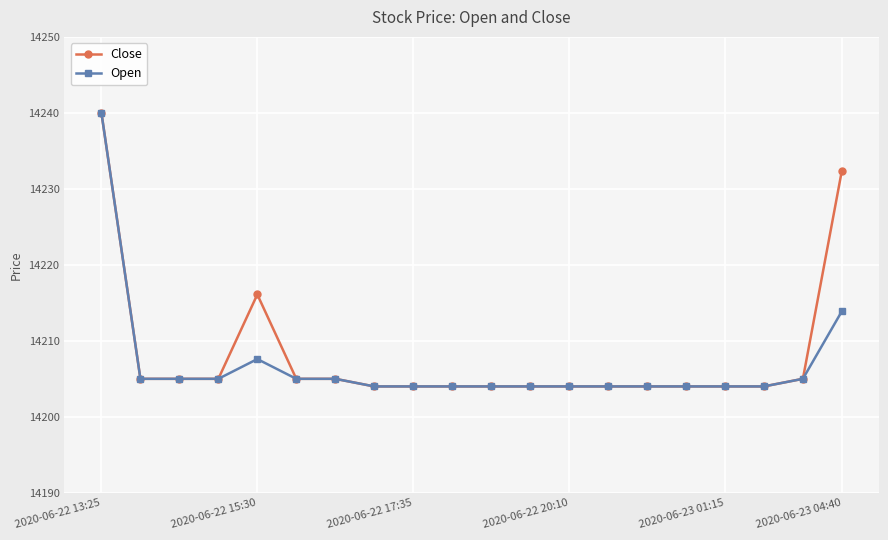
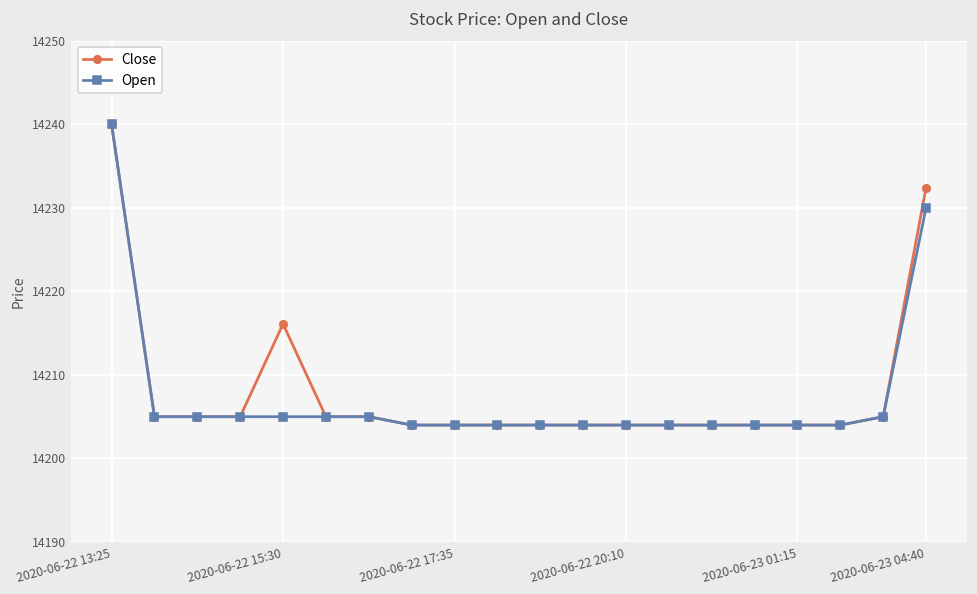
Open, 2020-06-22 15:30: 14208 -> 14205
Open, 2020-06-23 04:40: 14214 -> 14230
